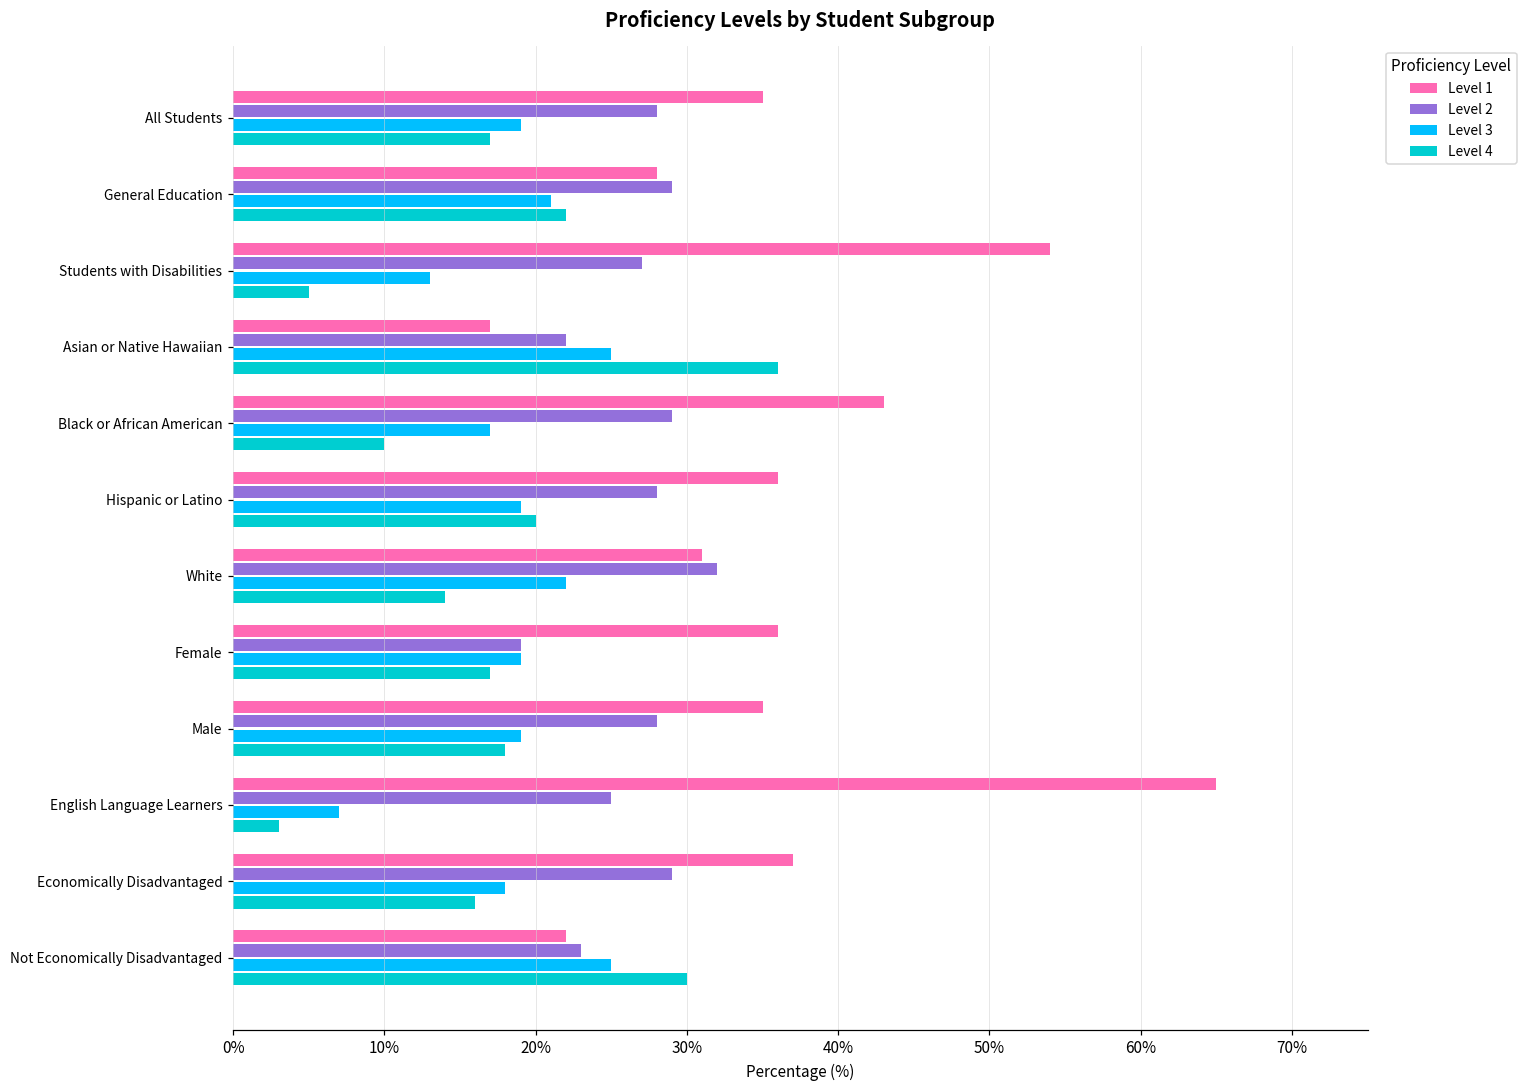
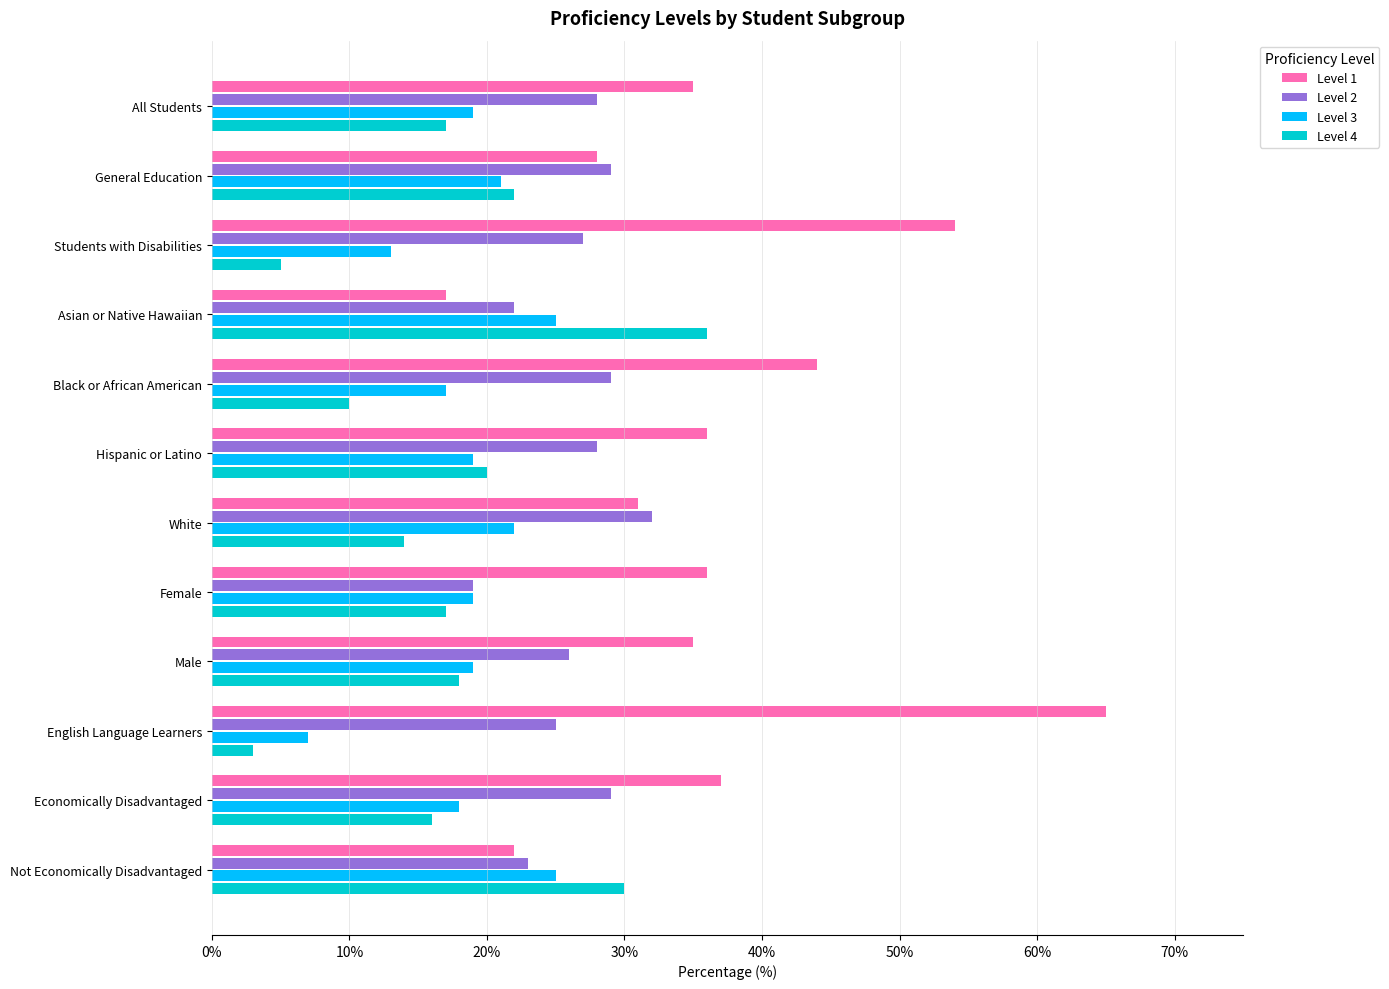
Level 1, Black or African American: 43% -> 44%
Level 2, Male: 28% -> 26%
